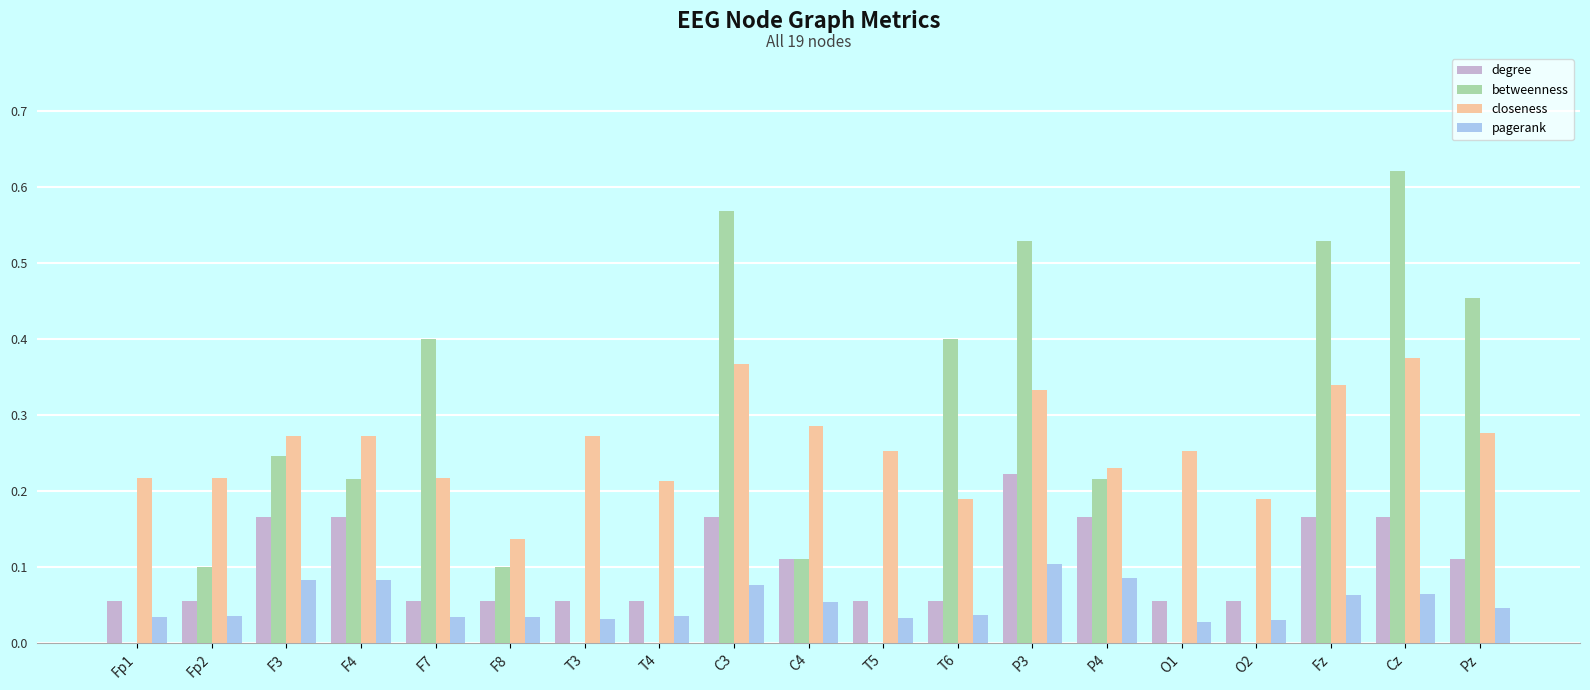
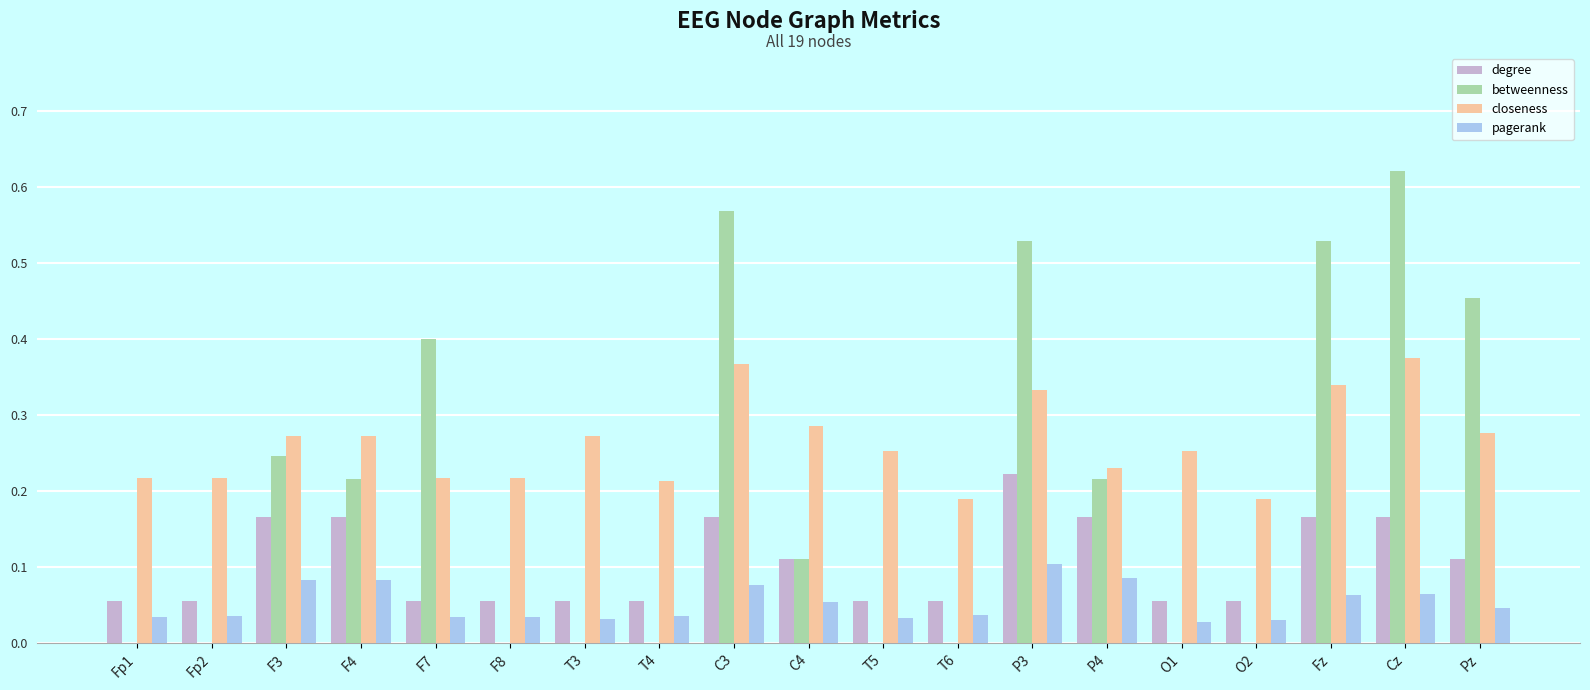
betweenness, Fp2: 0.1 -> 0.0
betweenness, F8: 0.1 -> 0.0
closeness, F8: 0.14 -> 0.22
betweenness, T6: 0.4 -> 0.0
